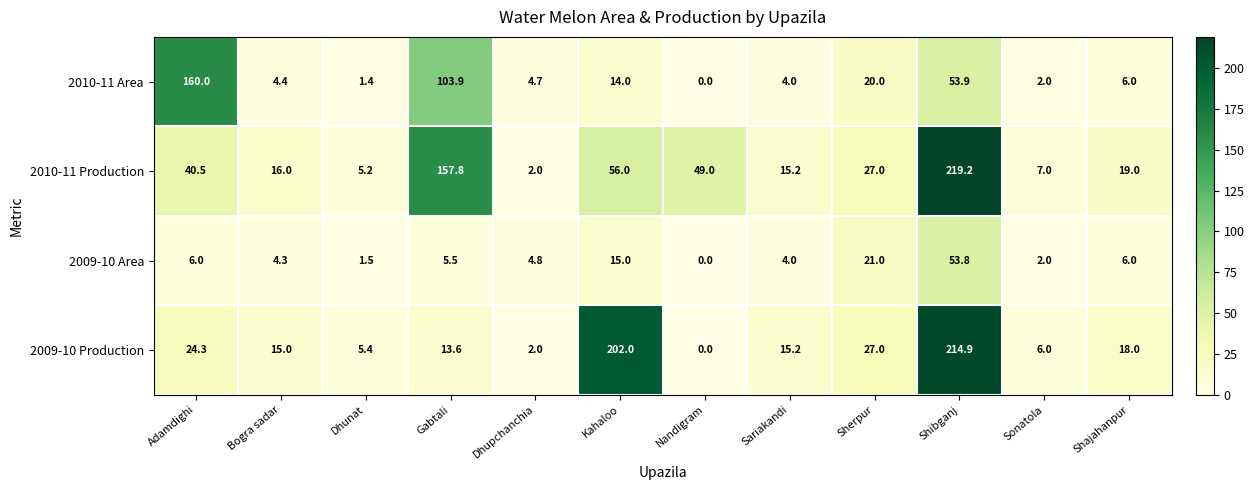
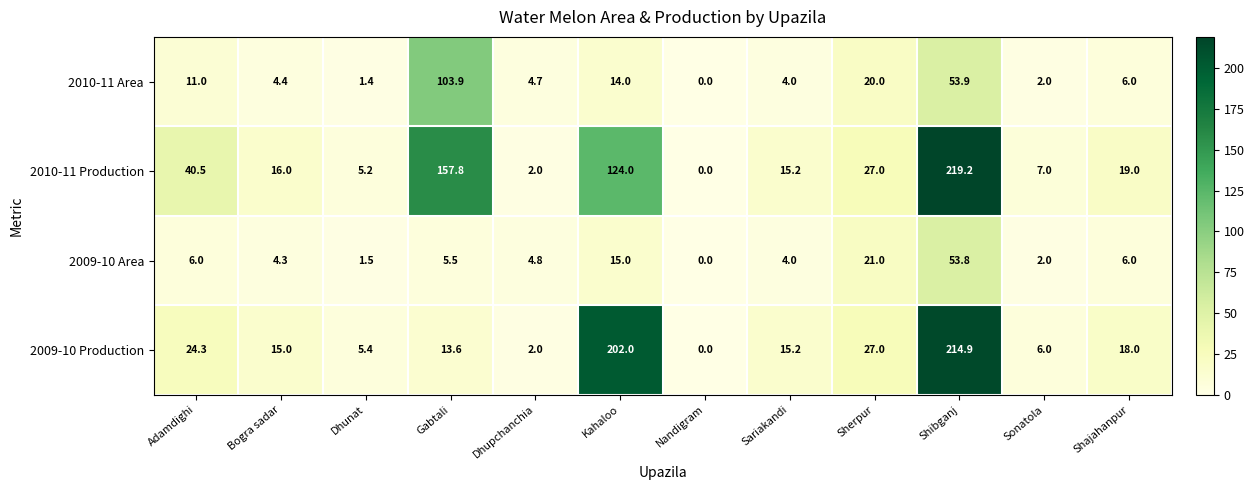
2010-11 Area, Adamdighi: 160.0 -> 11.0
2010-11 Production, Kahaloo: 56.0 -> 124.0
2010-11 Production, Nandigram: 49.0 -> 0.0
